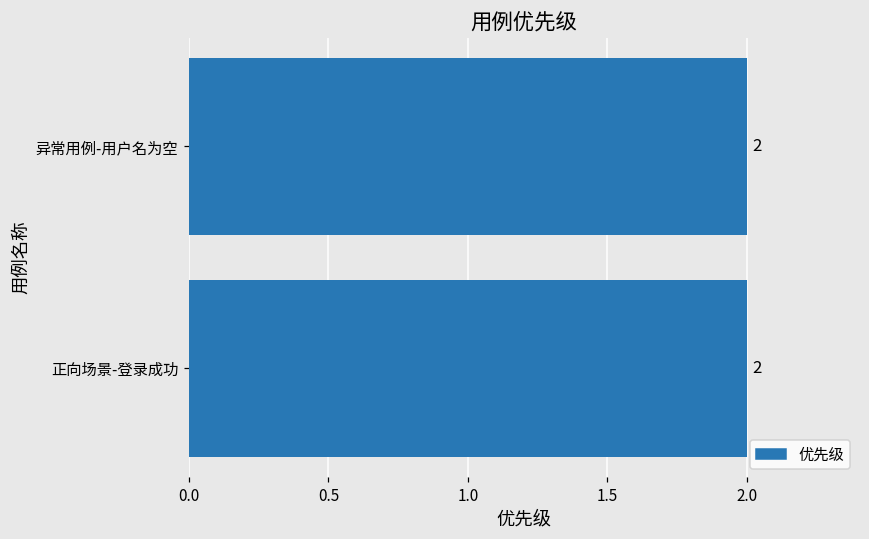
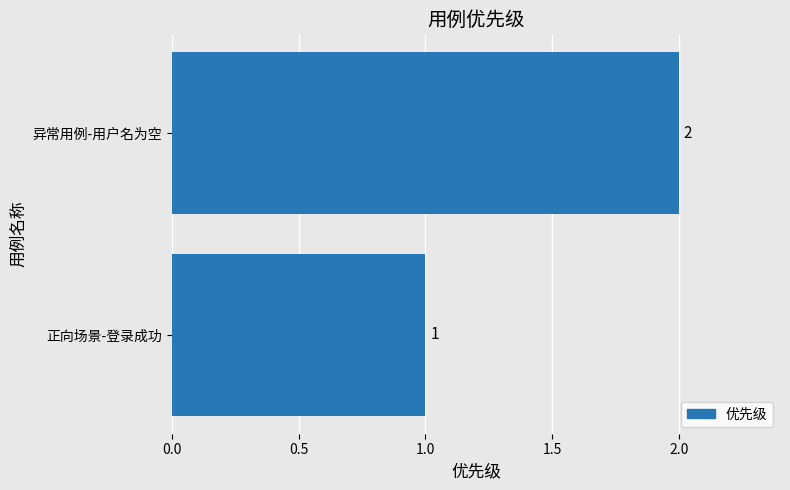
正向场景-登录成功: 2 -> 1
